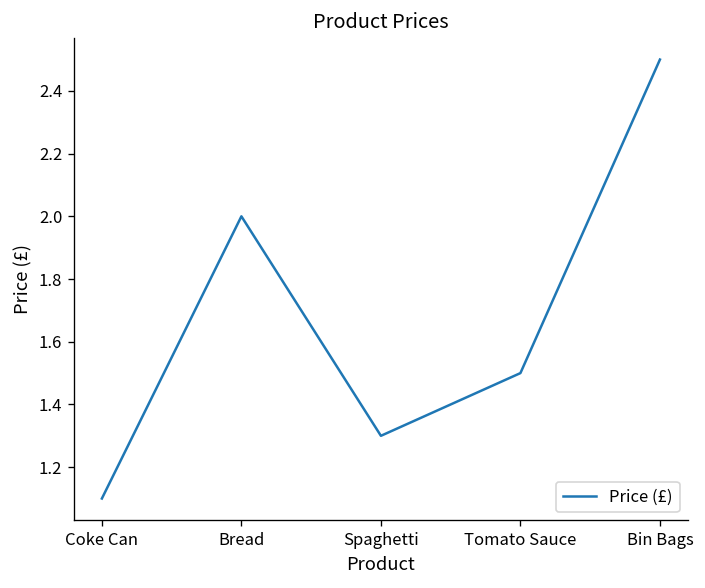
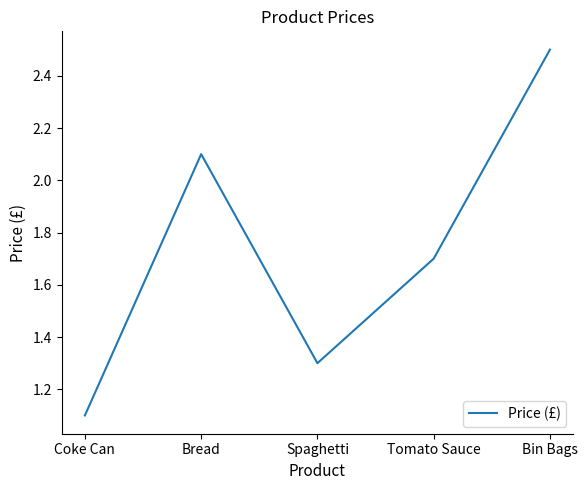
Bread: 2.0 -> 2.1
Tomato Sauce: 1.5 -> 1.7
